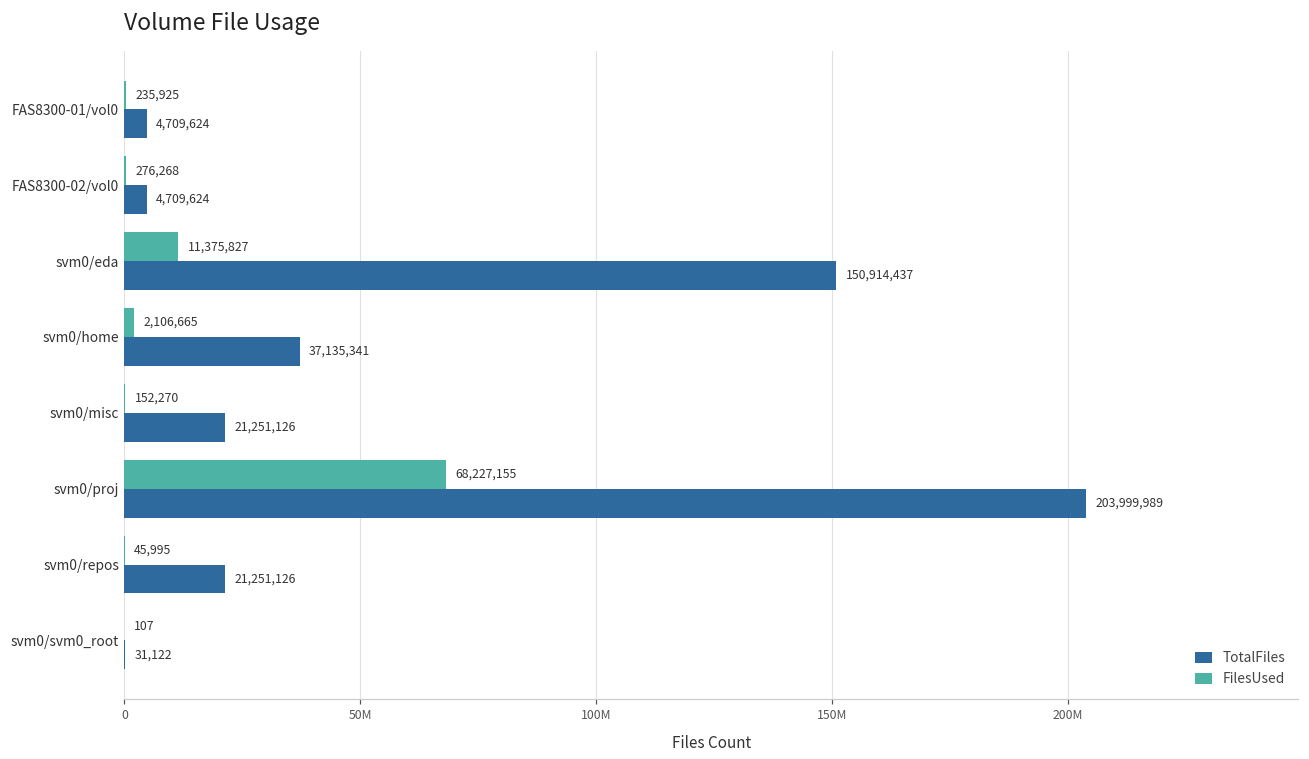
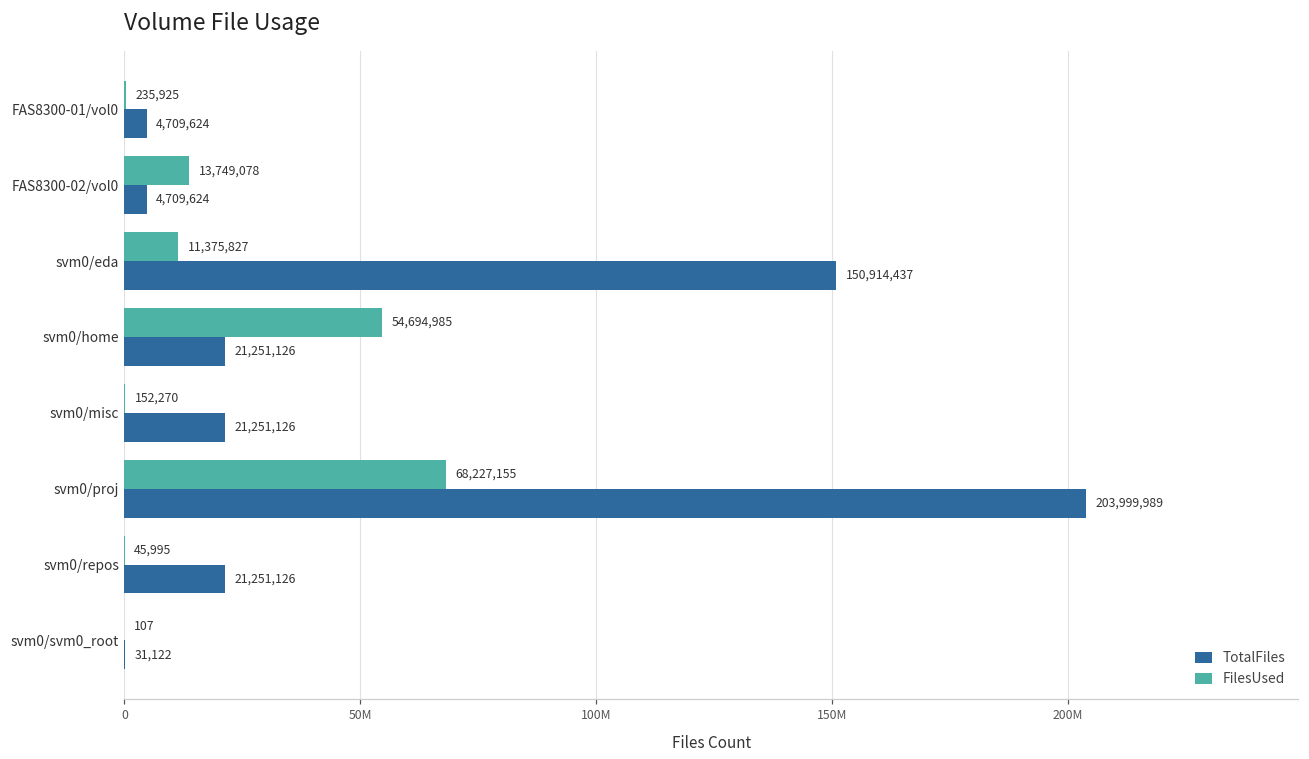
FilesUsed, FAS8300-02/vol0: 276,268 -> 13,749,078
FilesUsed, svm0/home: 2,106,665 -> 54,694,985
TotalFiles, svm0/home: 37,135,341 -> 21,251,126
